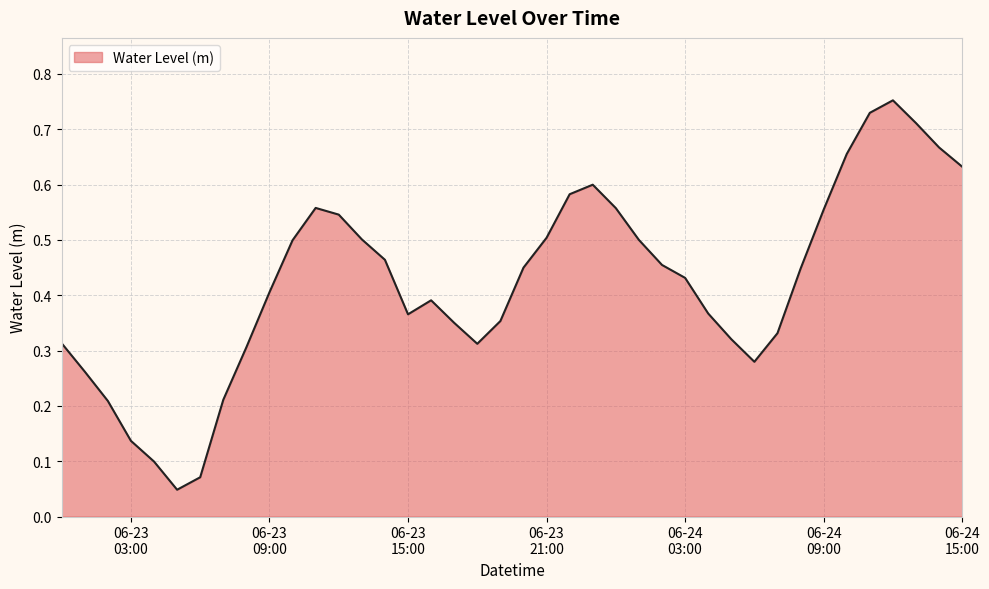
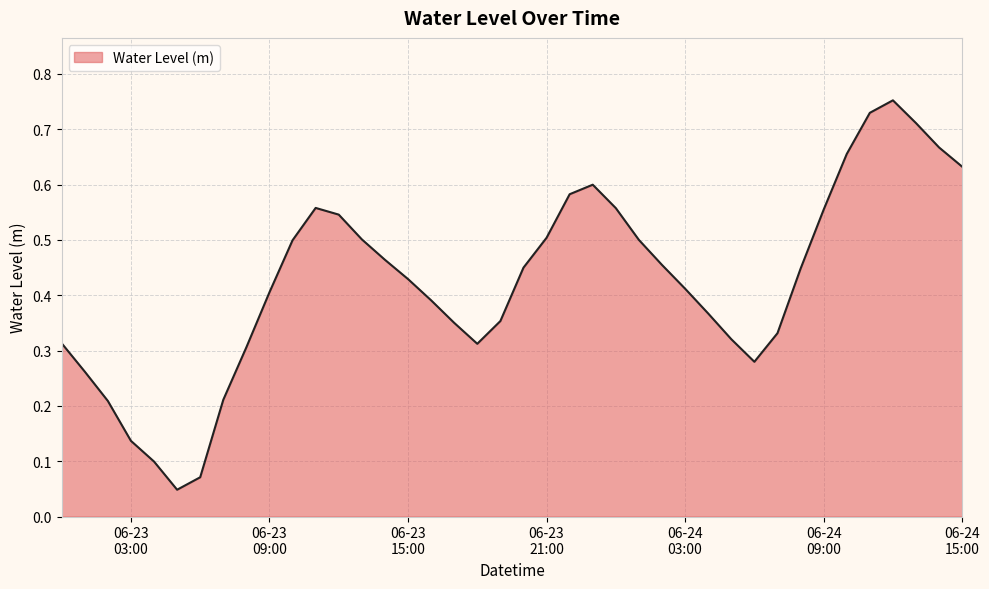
06-23 15:00: 0.37 -> 0.43
06-24 03:00: 0.43 -> 0.41
